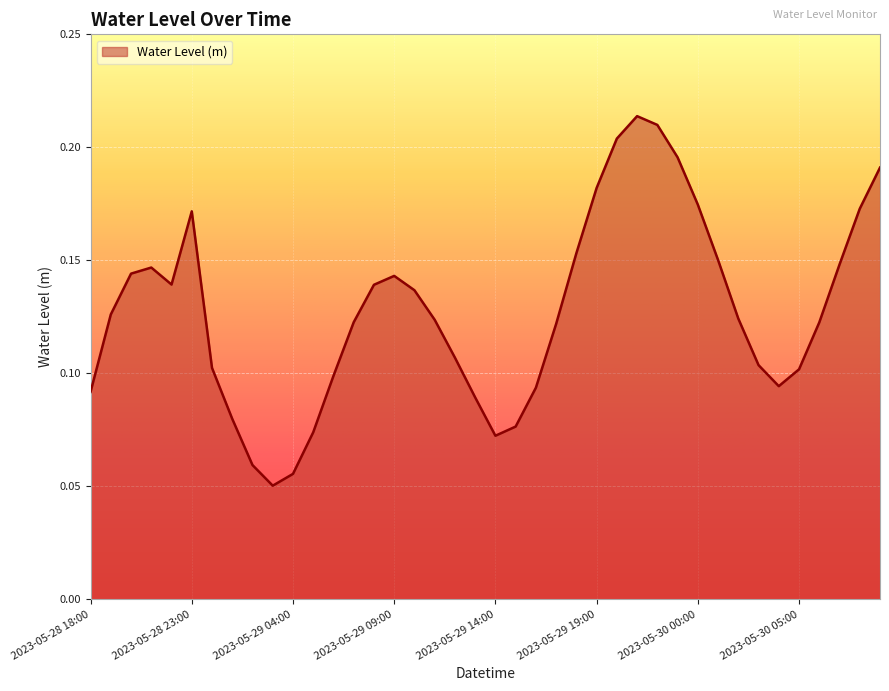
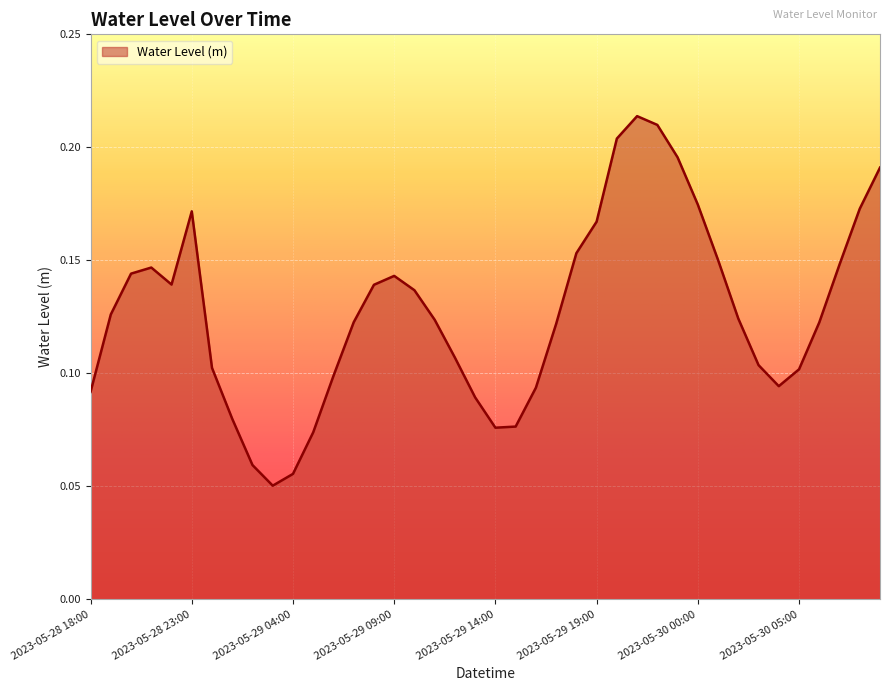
2023-05-29 14:00: 0.072 -> 0.076
2023-05-29 19:00: 0.182 -> 0.167
